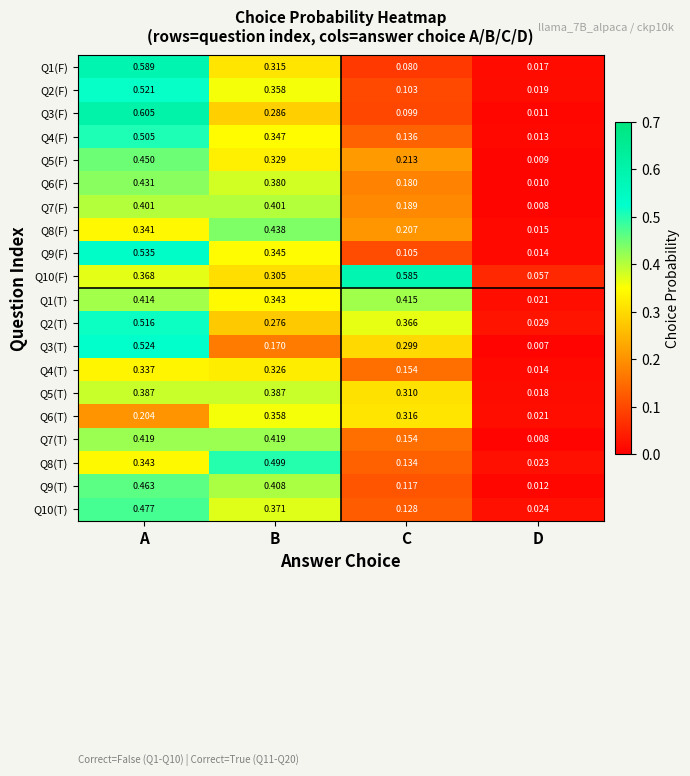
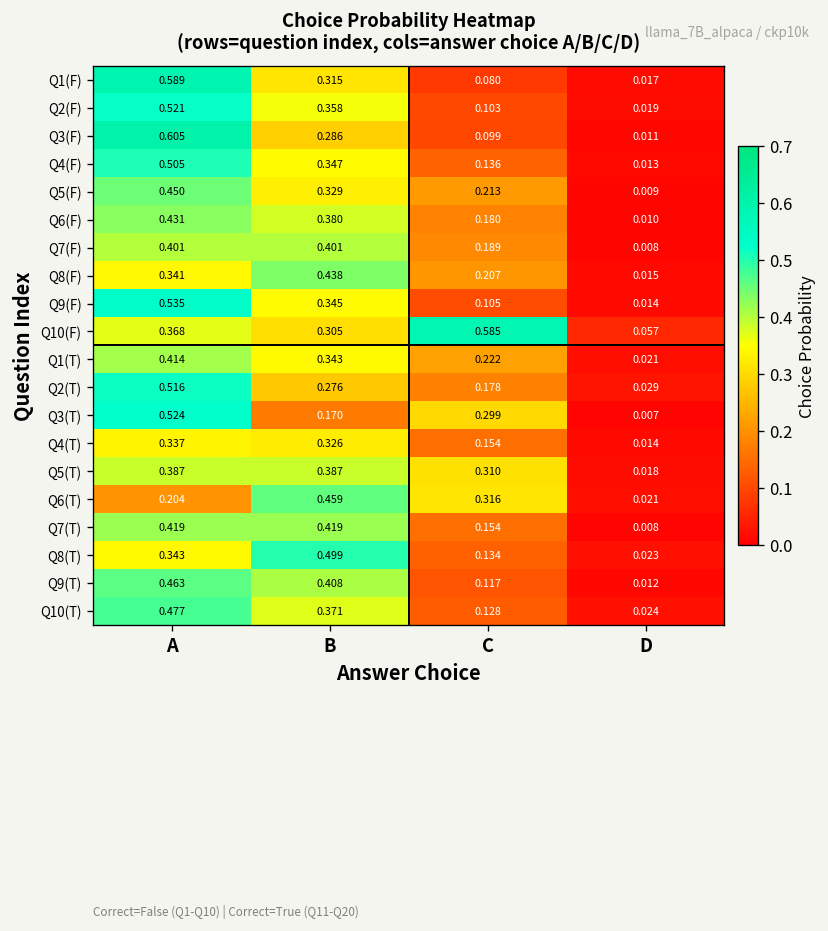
Q1(T), C: 0.415 -> 0.222
Q2(T), C: 0.366 -> 0.178
Q6(T), B: 0.358 -> 0.459
